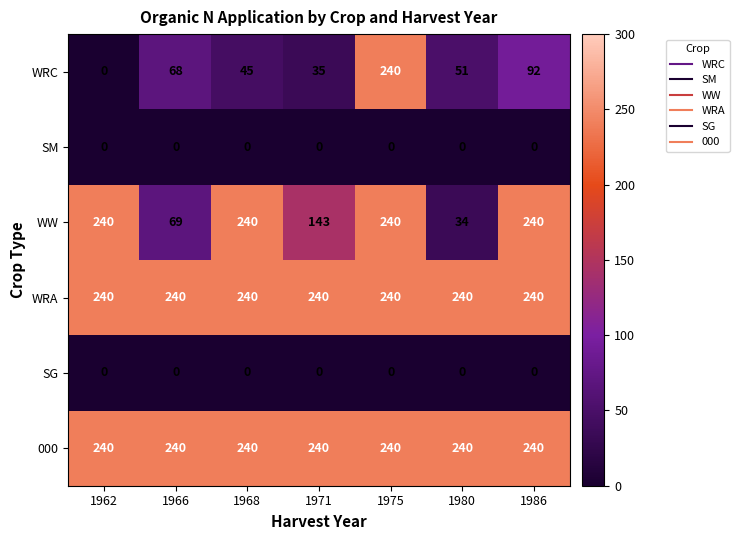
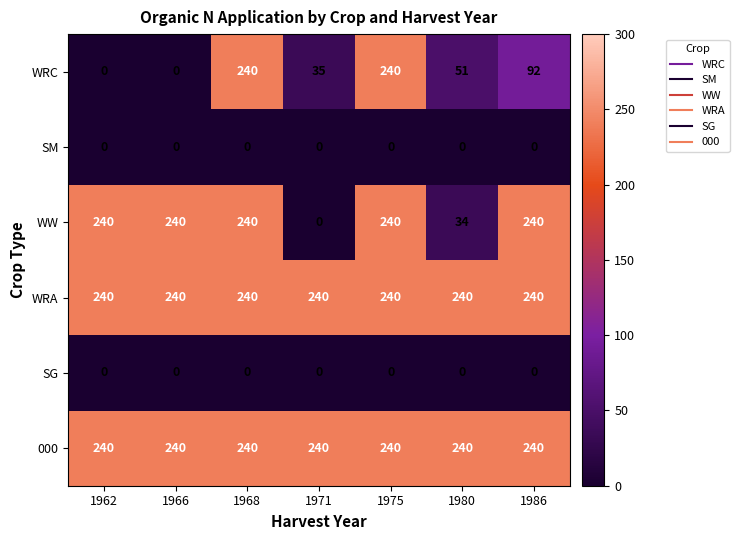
WRC, 1966: 68 -> 0
WRC, 1968: 45 -> 240
WW, 1966: 69 -> 240
WW, 1971: 143 -> 0
